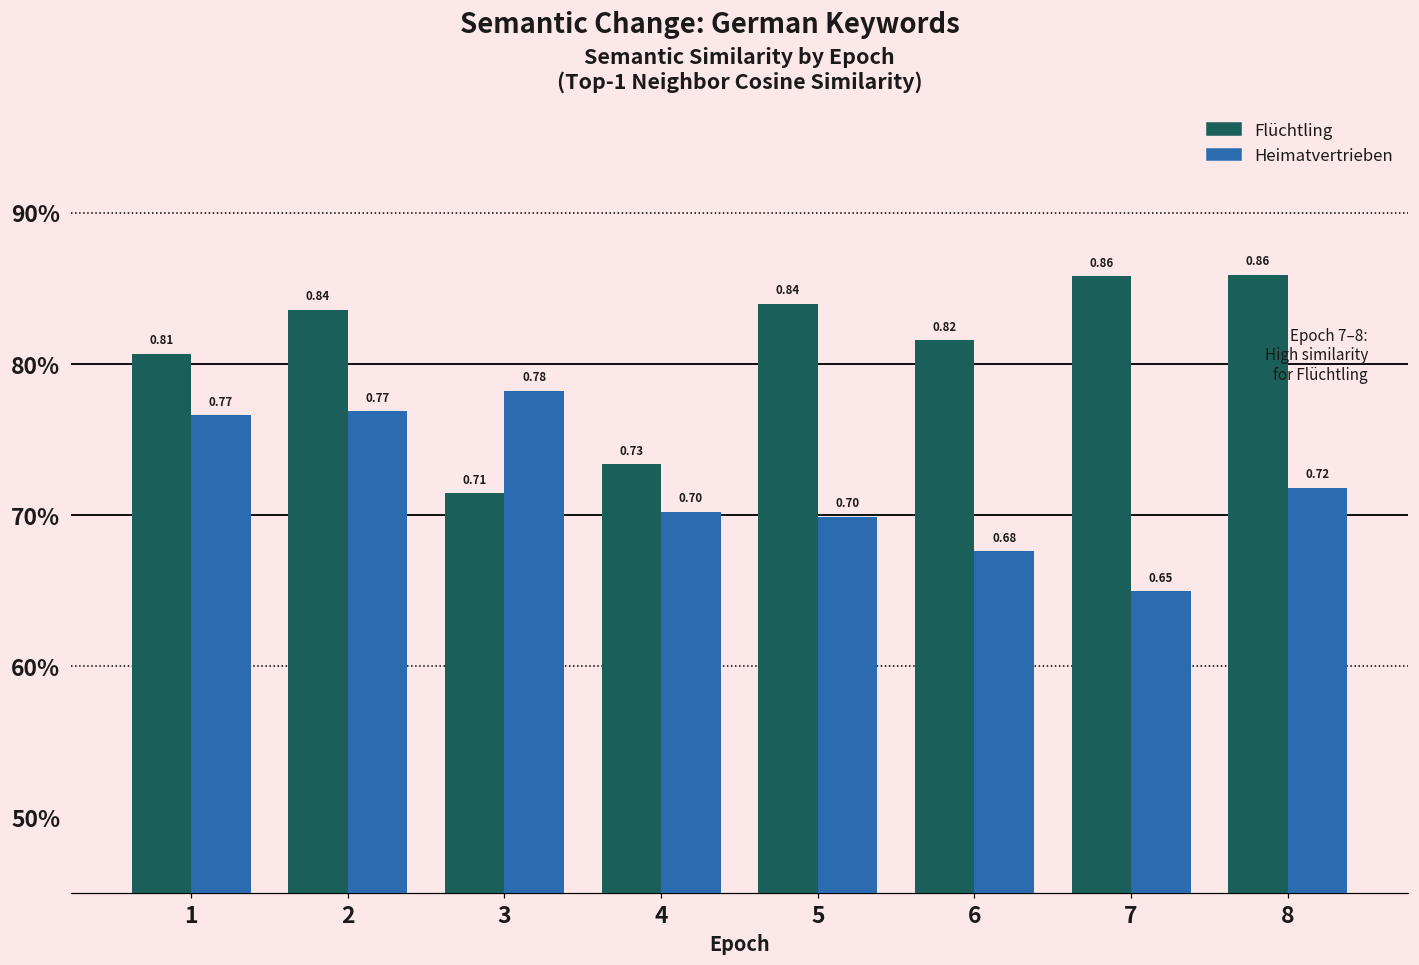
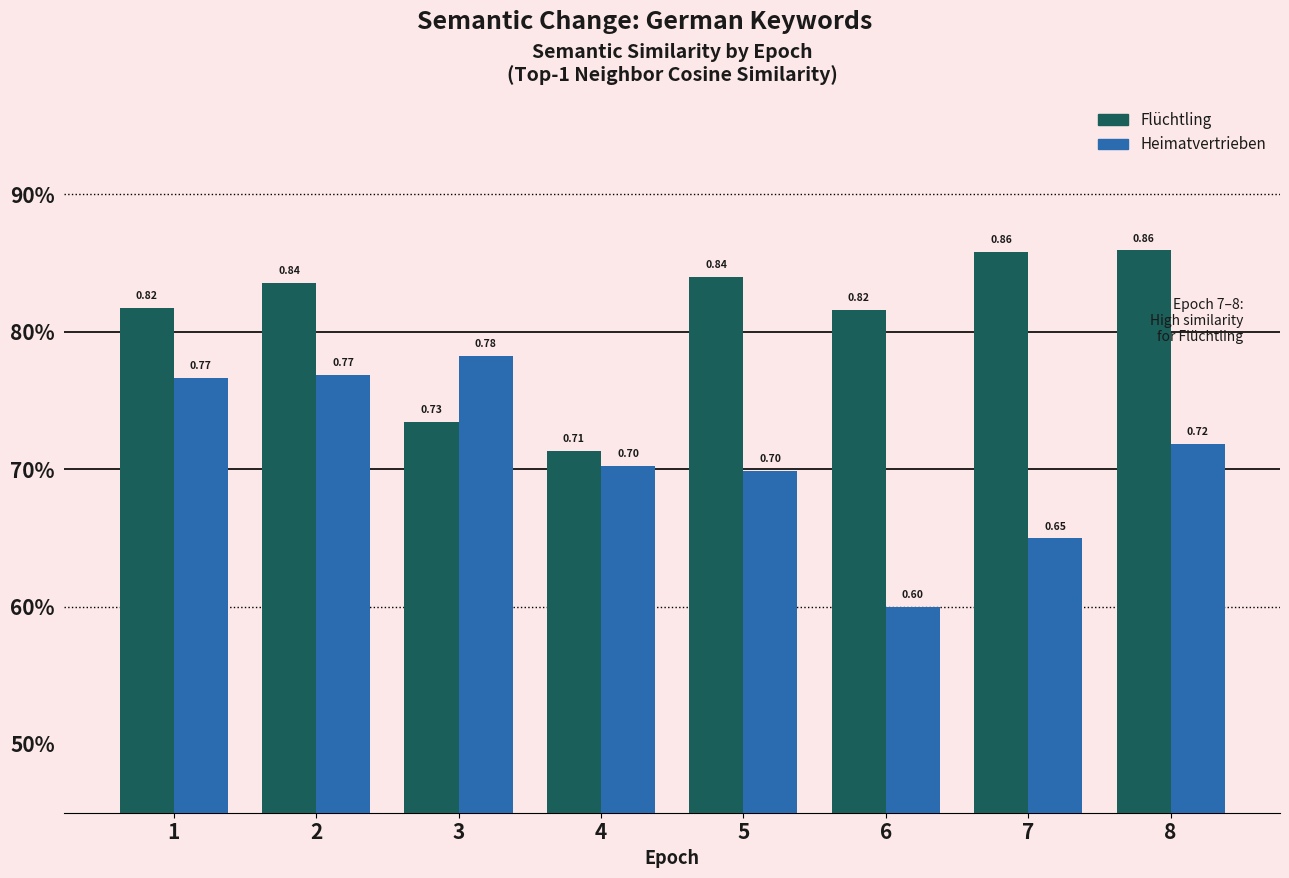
Flüchtling, 1: 0.81 -> 0.82
Flüchtling, 3: 0.71 -> 0.73
Flüchtling, 4: 0.73 -> 0.71
Heimatvertrieben, 6: 0.68 -> 0.60
